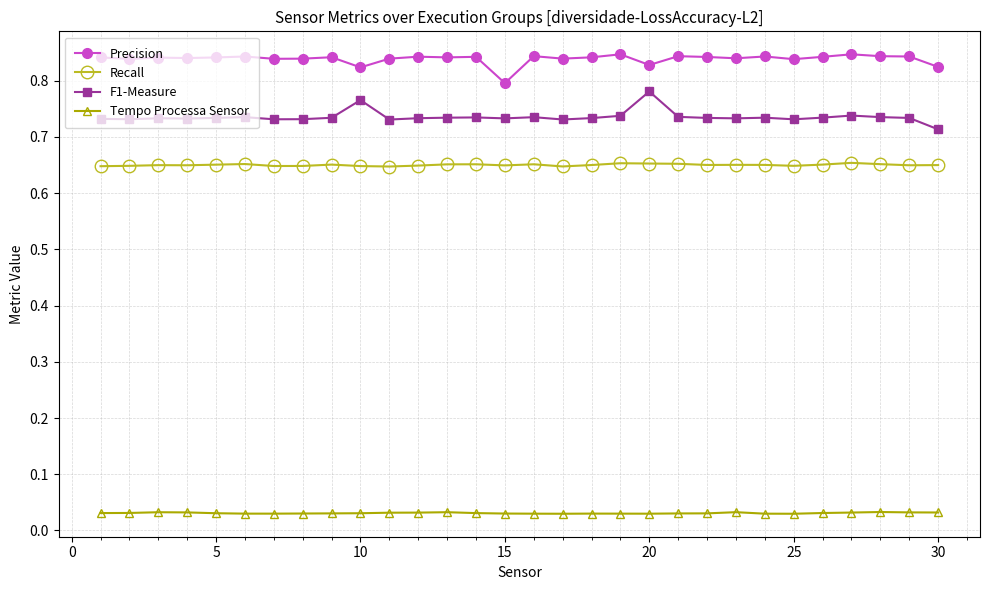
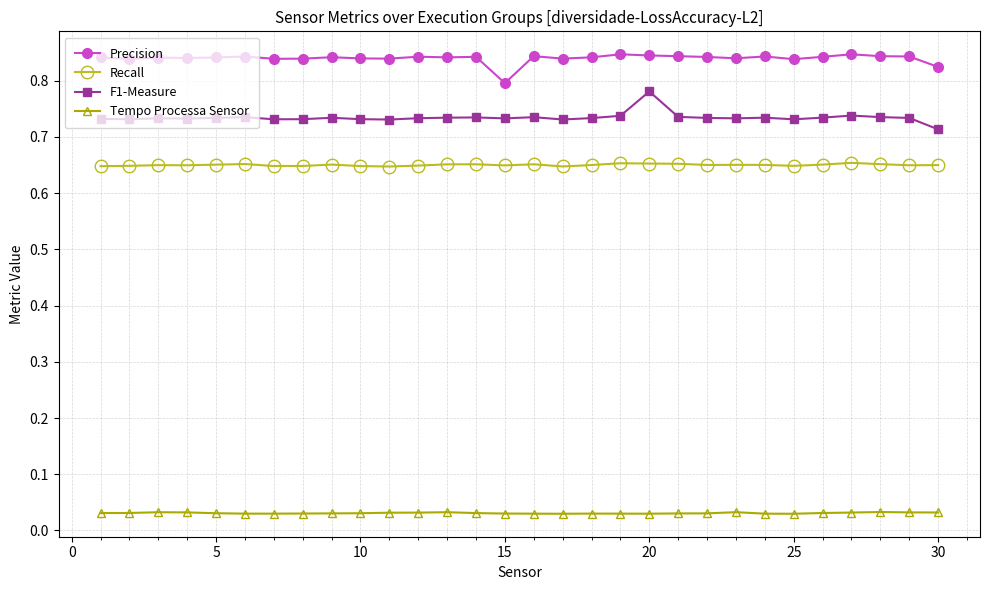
Precision, 10: 0.82 -> 0.84
F1-Measure, 10: 0.77 -> 0.73
Precision, 20: 0.83 -> 0.84
